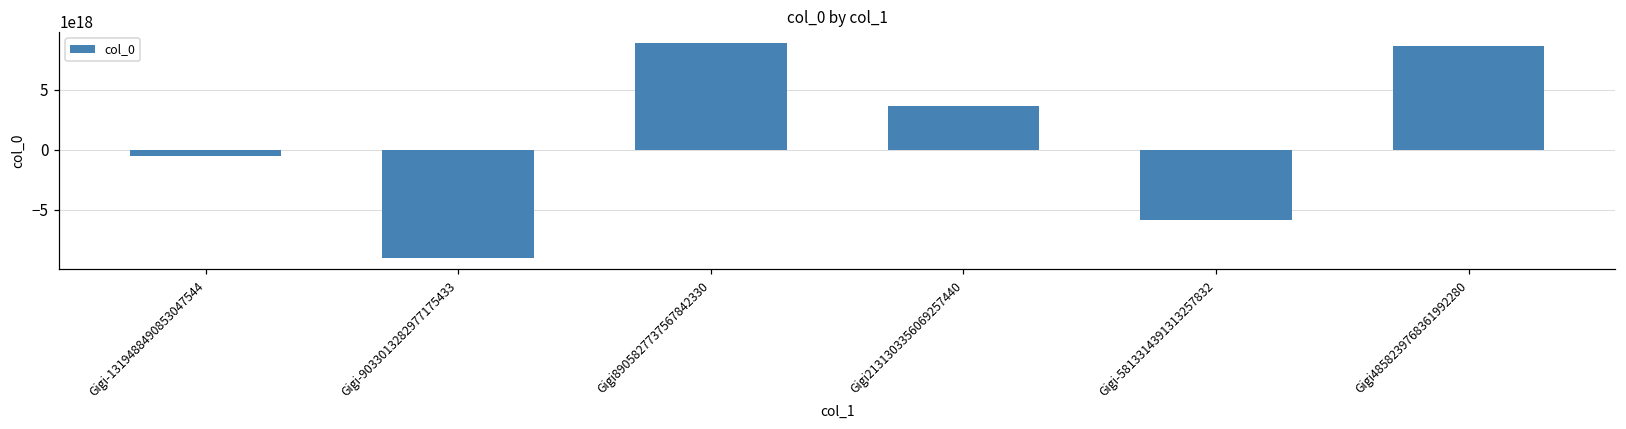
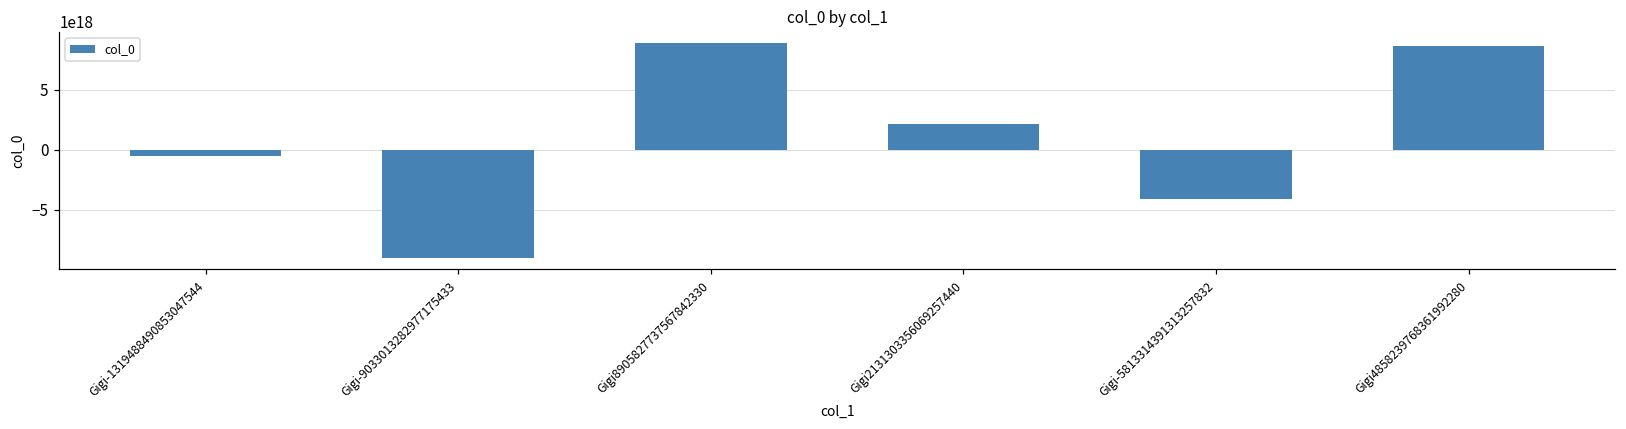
Gigi2131303356069257440: 3600000000000000000 -> 2100000000000000000
Gigi-5813314391313257832: -5800000000000000000 -> -4100000000000000000
